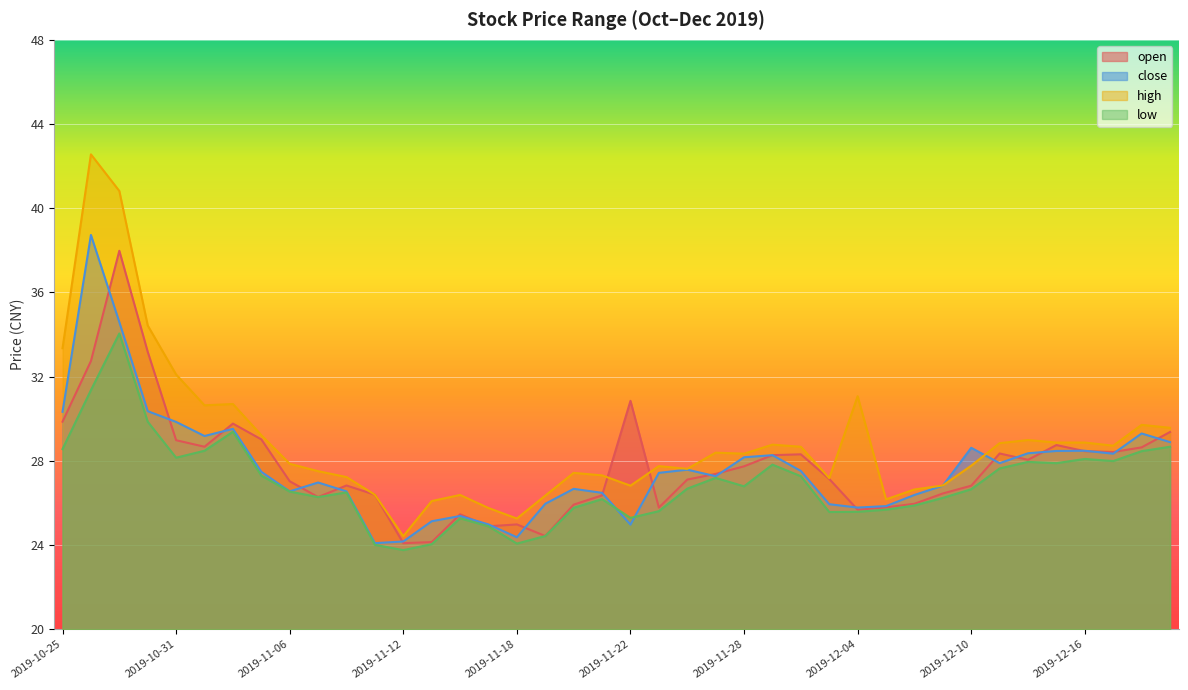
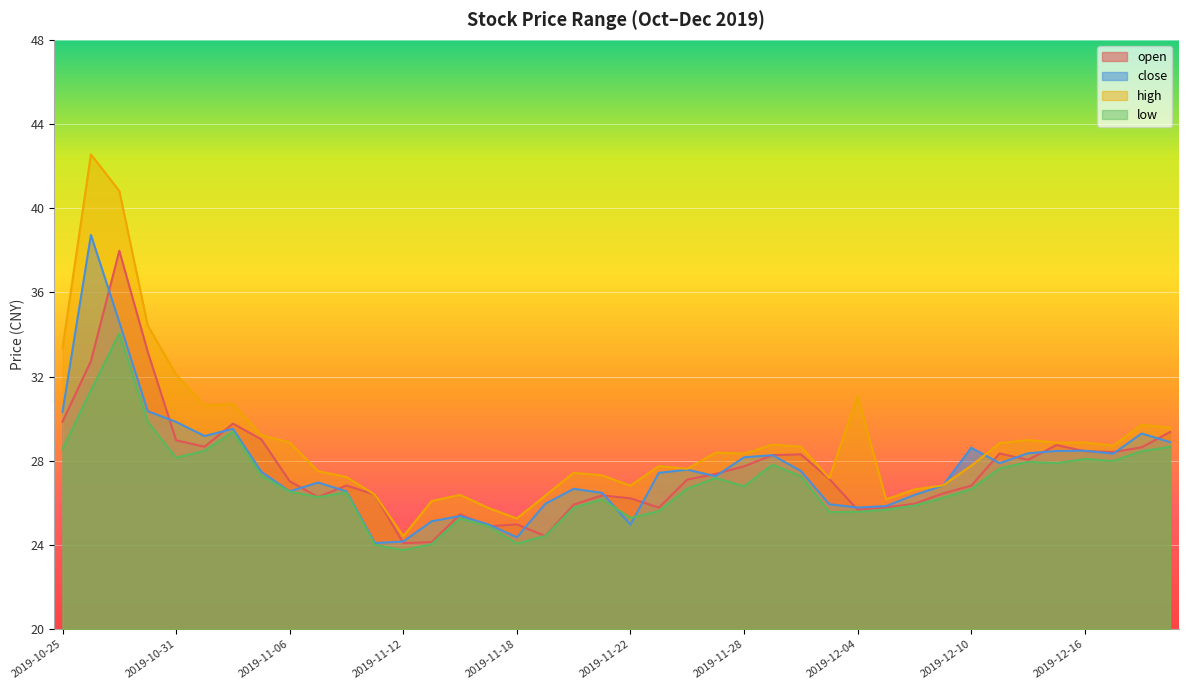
high, 2019-11-06: 27.9 -> 28.9
open, 2019-11-22: 30.9 -> 26.2
